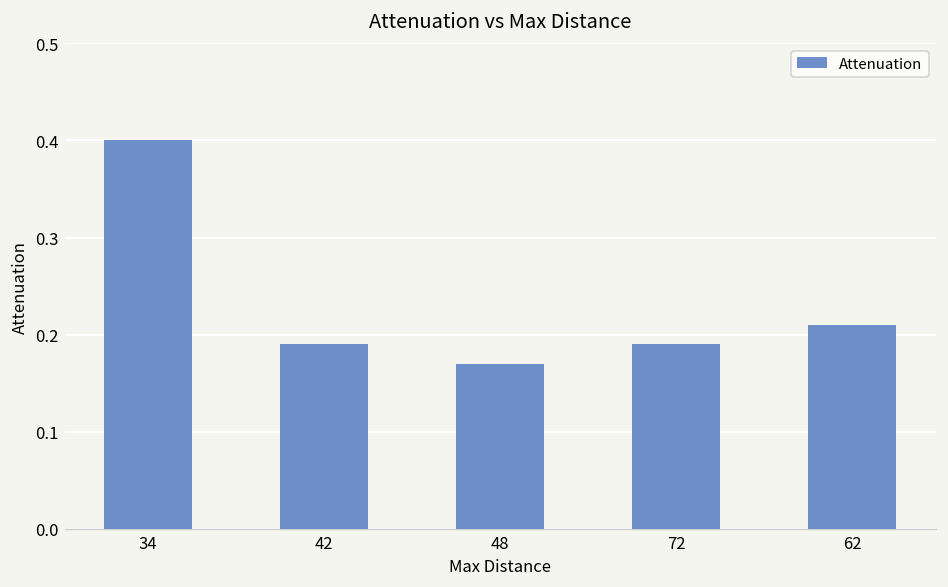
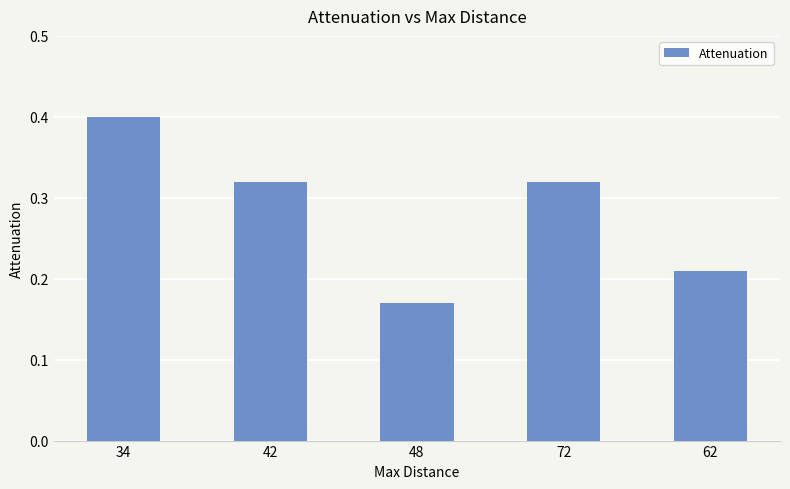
42: 0.19 -> 0.32
72: 0.19 -> 0.32
